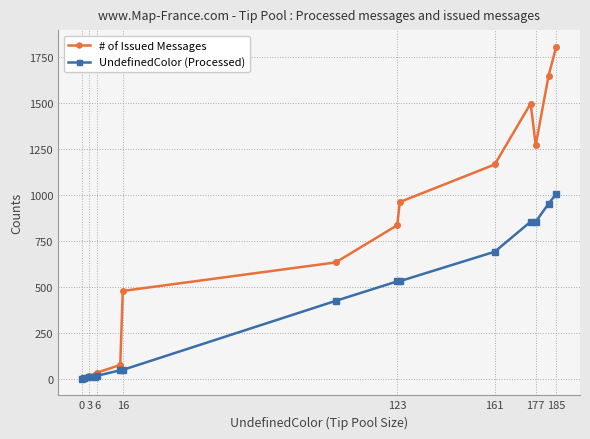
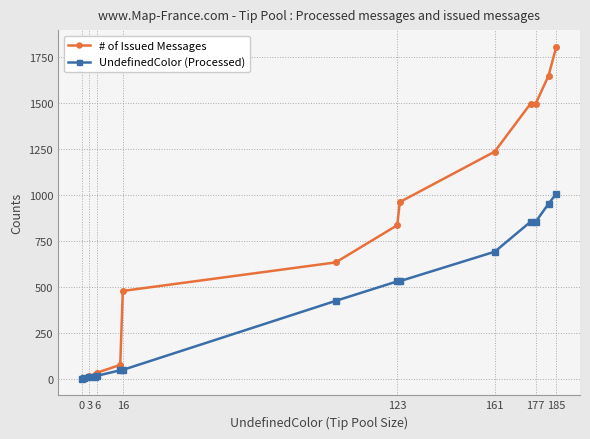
# of Issued Messages, 161: 1160 -> 1230
# of Issued Messages, 177: 1270 -> 1500
